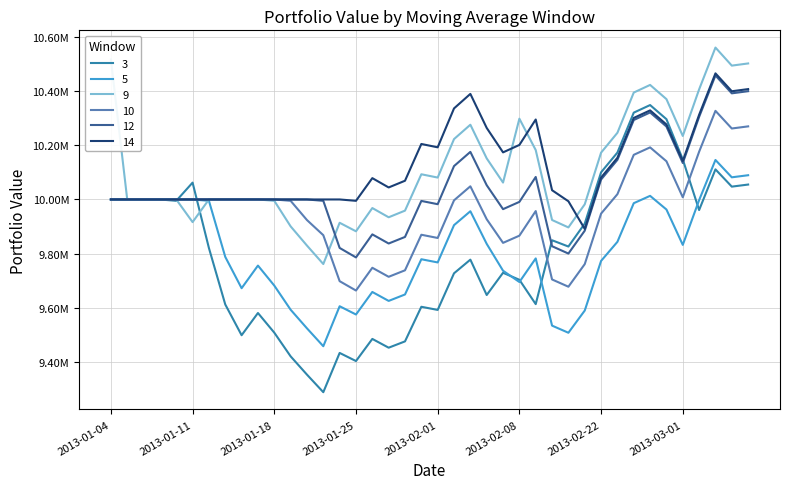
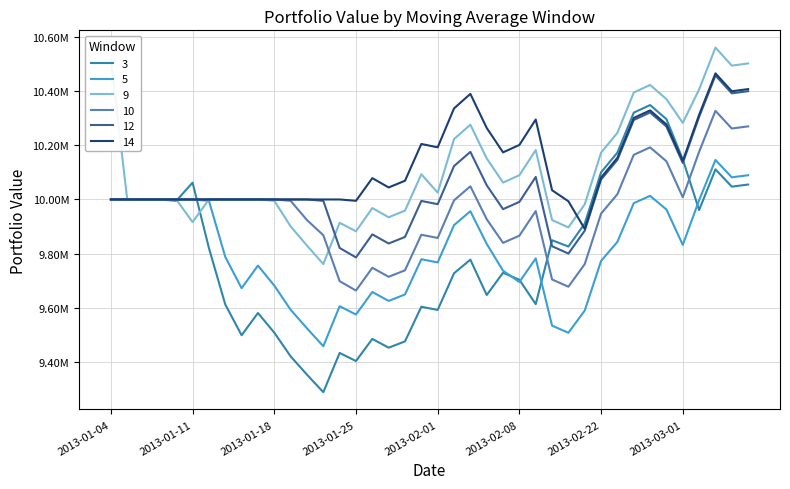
9, 2013-02-01: 10080000 -> 10030000
9, 2013-02-08: 10300000 -> 10090000
9, 2013-03-01: 10230000 -> 10280000
